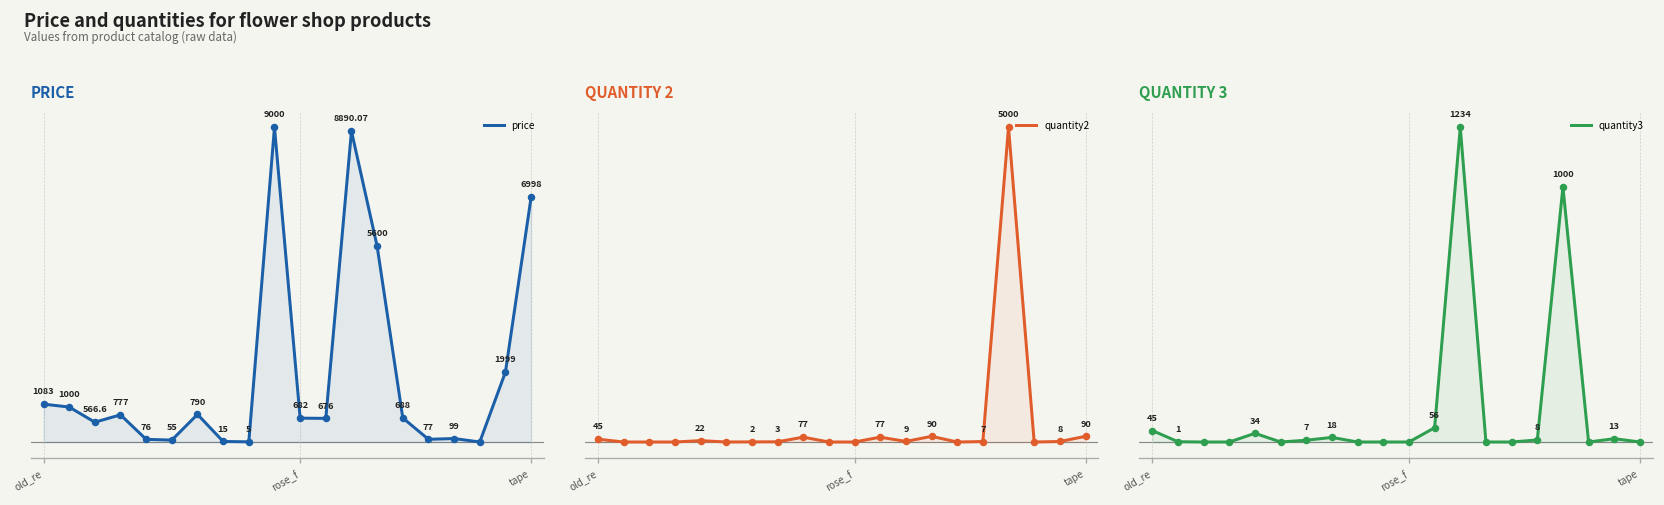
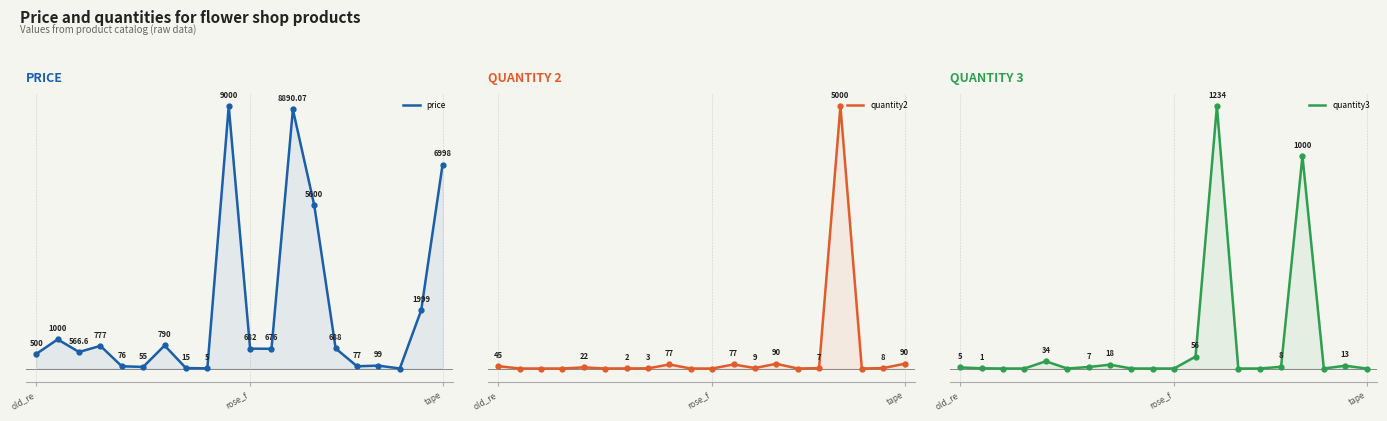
PRICE, old_re: 1083 -> 500
QUANTITY 3, old_re: 45 -> 5
